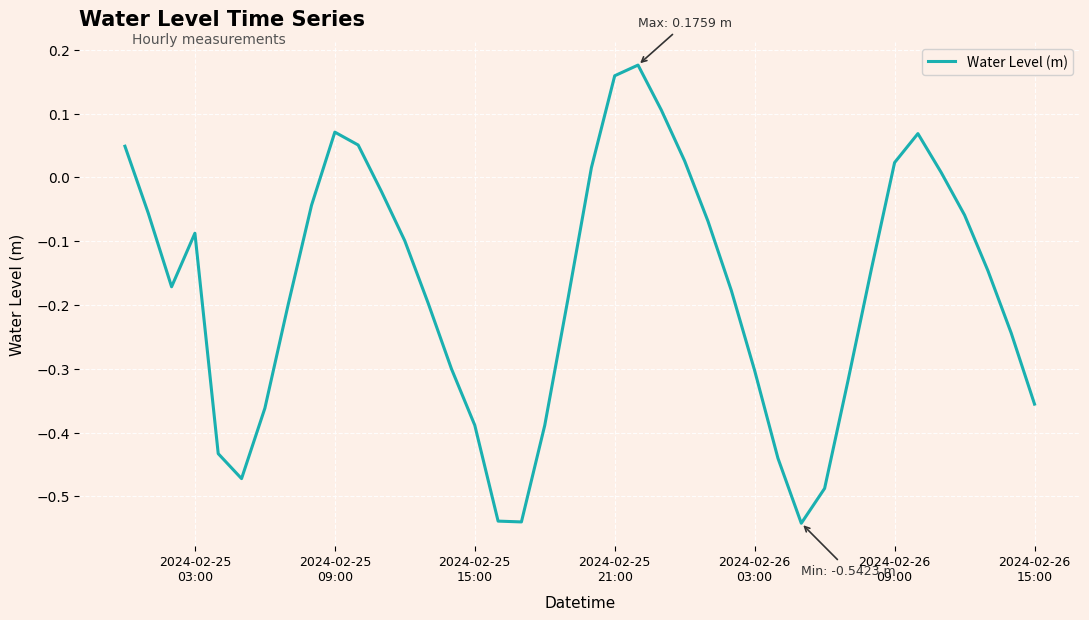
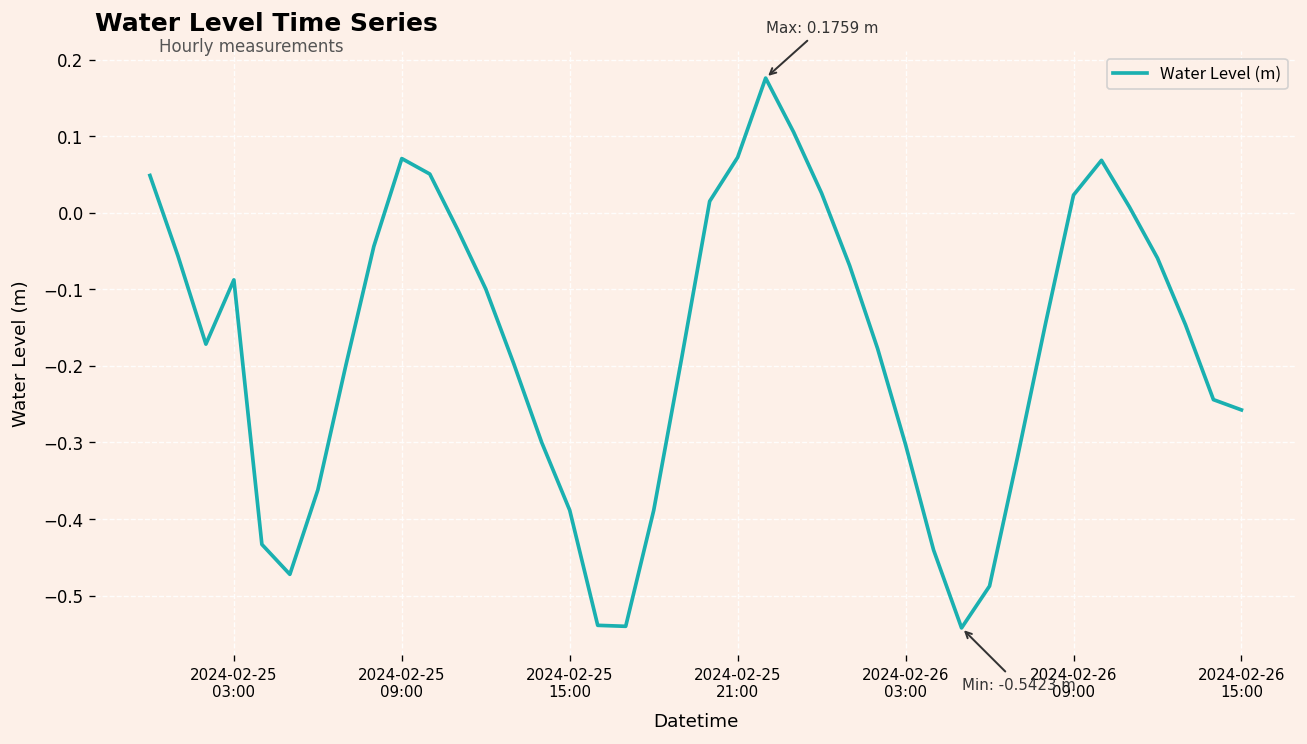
2024-02-25 21:00: 0.16 -> 0.07
2024-02-26 15:00: -0.36 -> -0.26
